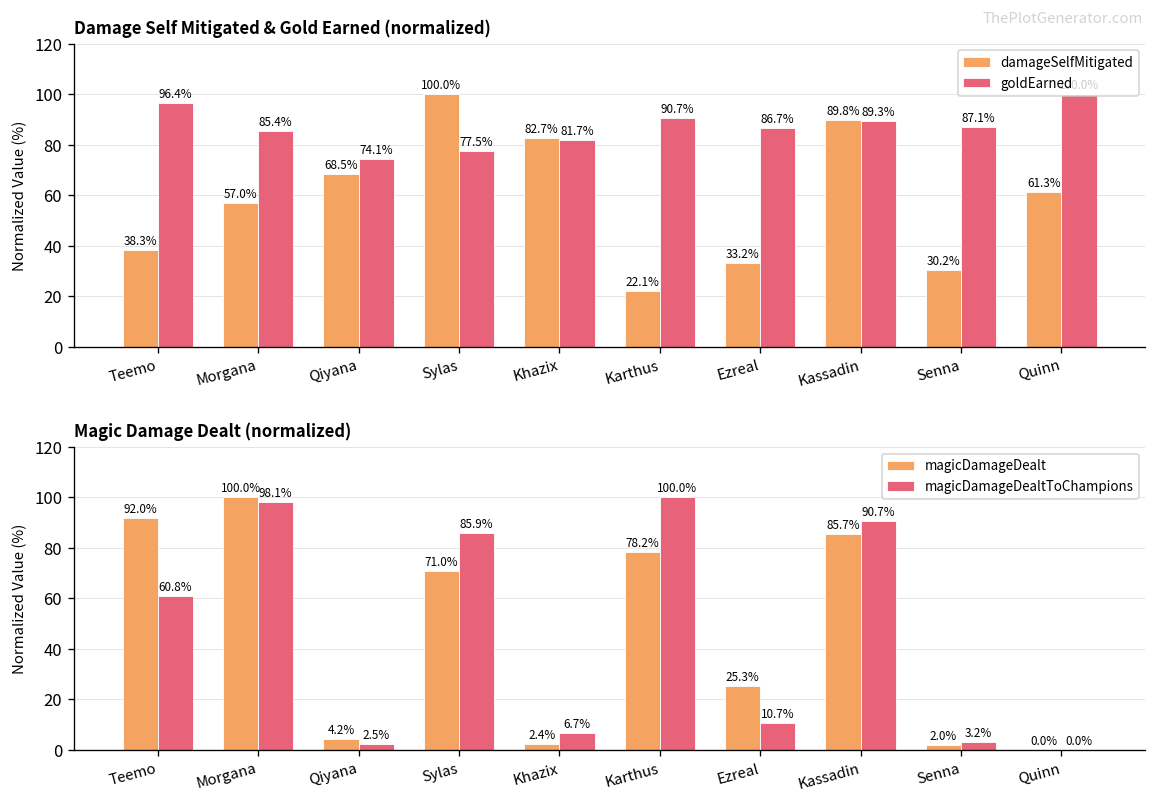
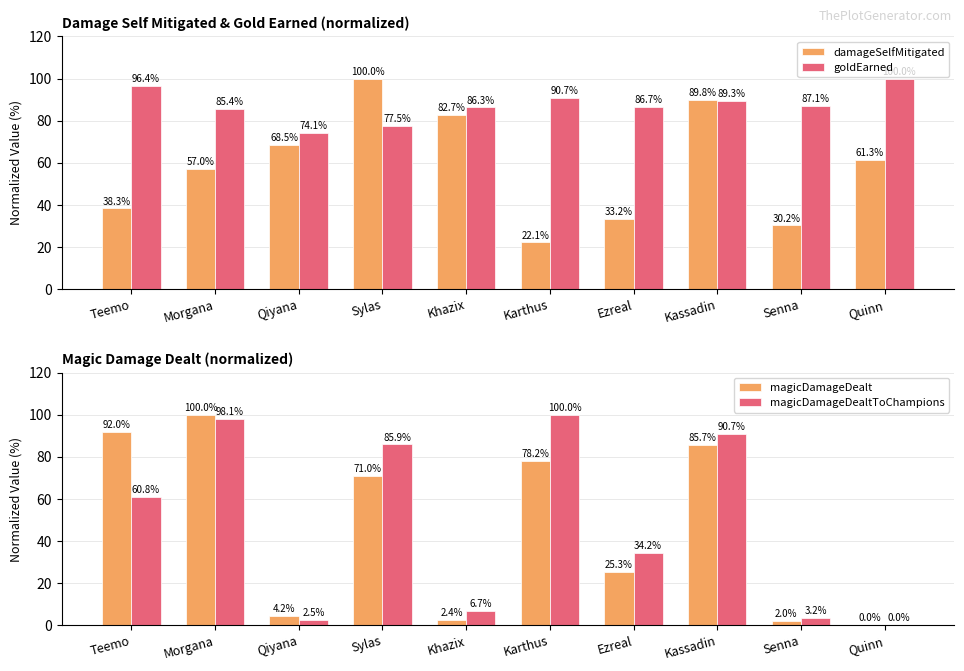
Damage Self Mitigated & Gold Earned (normalized), goldEarned, Khazix: 81.7% -> 86.3%
Magic Damage Dealt (normalized), magicDamageDealtToChampions, Ezreal: 10.7% -> 34.2%
